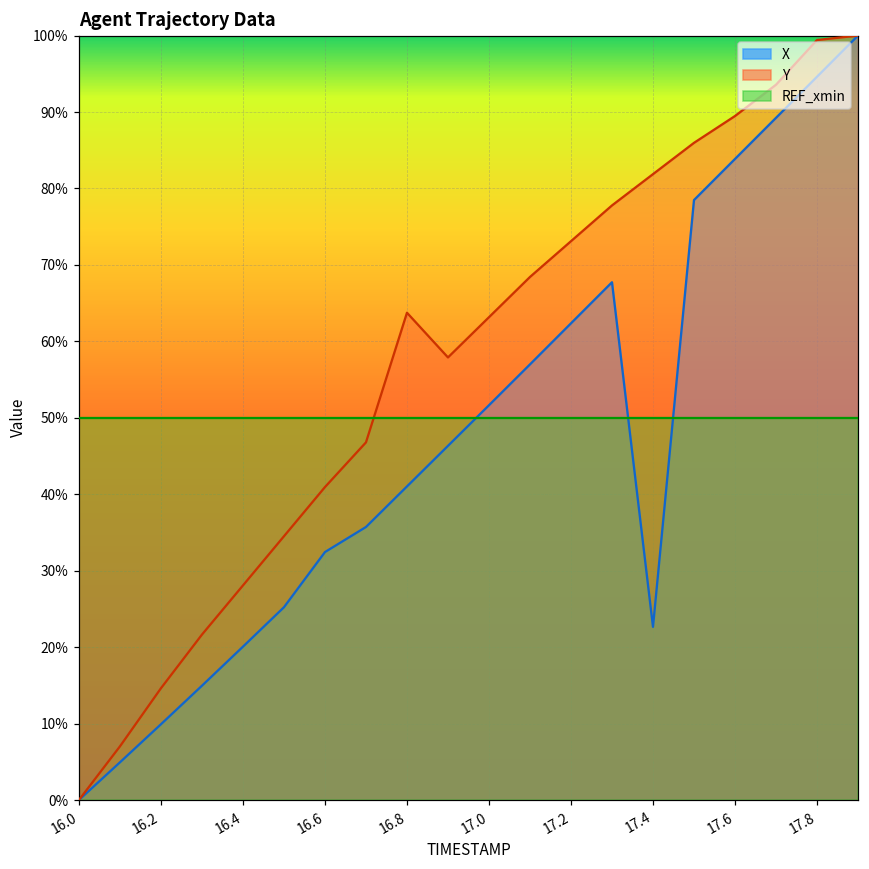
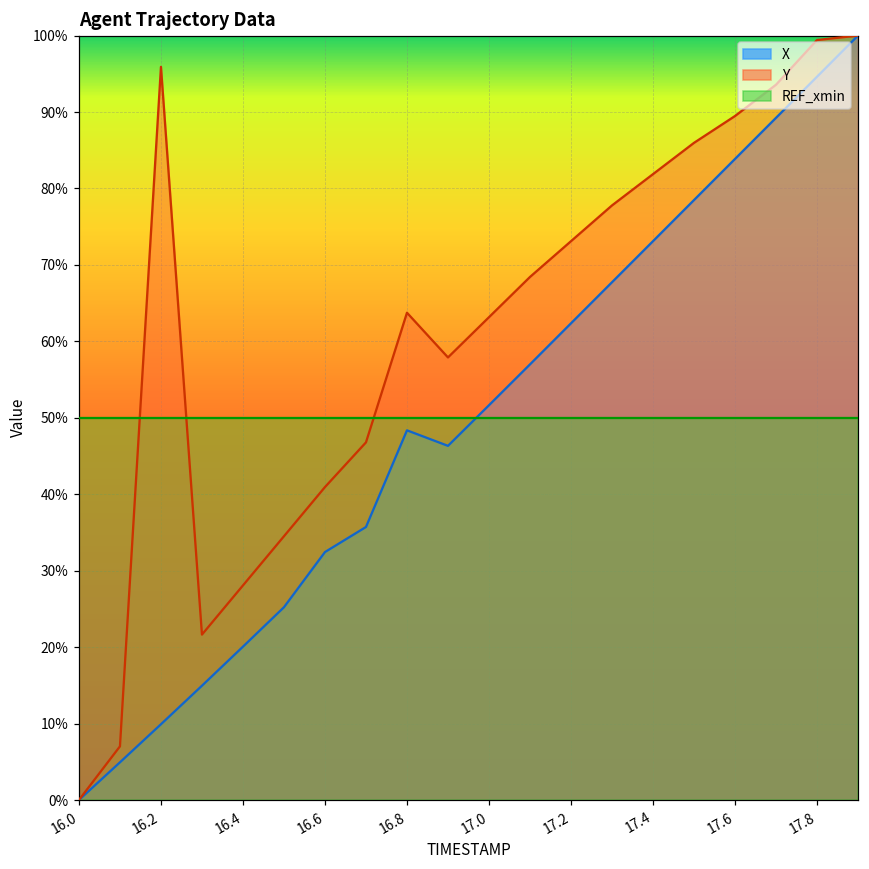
Y, 16.2: 15% -> 96%
X, 16.8: 41% -> 48%
X, 17.4: 23% -> 73%
